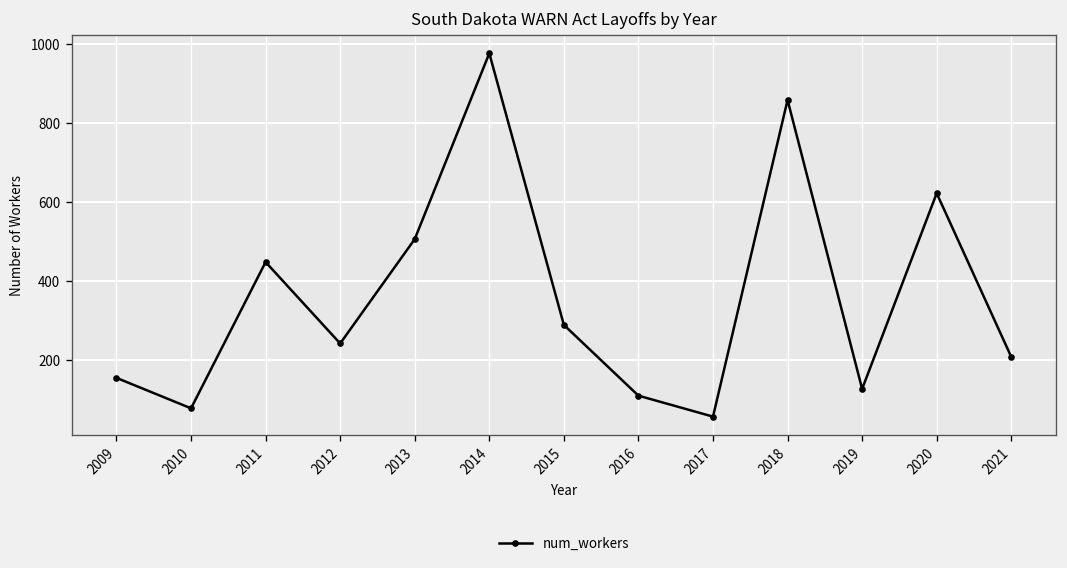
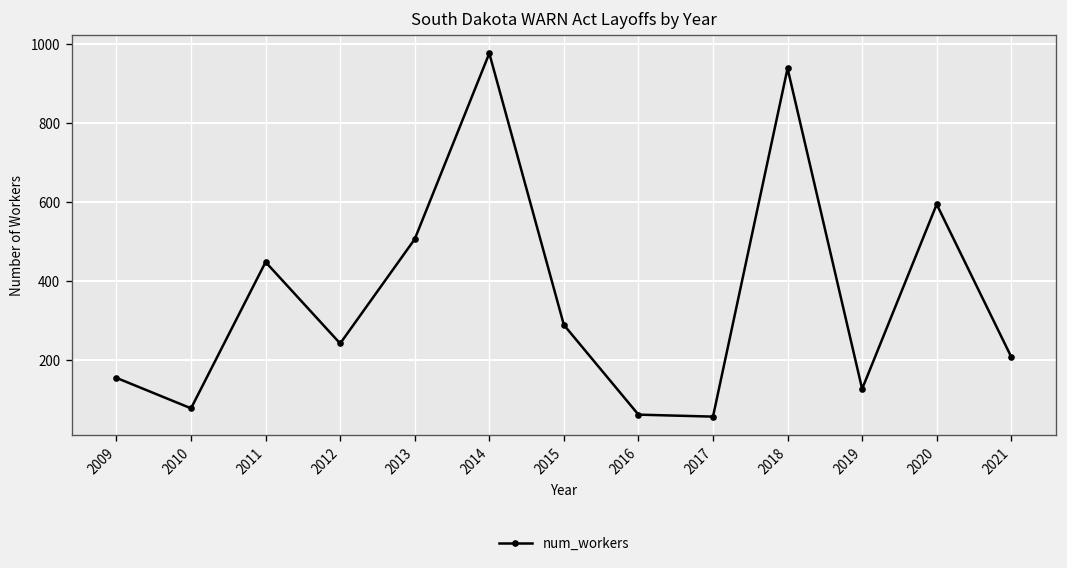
2016: 110 -> 60
2018: 860 -> 940
2020: 620 -> 600
